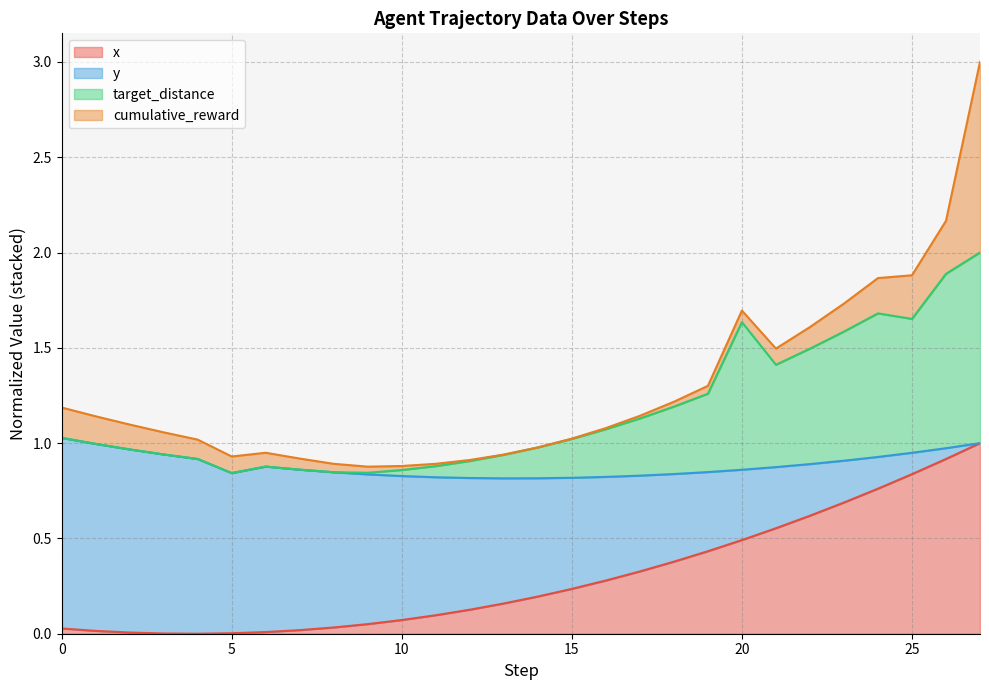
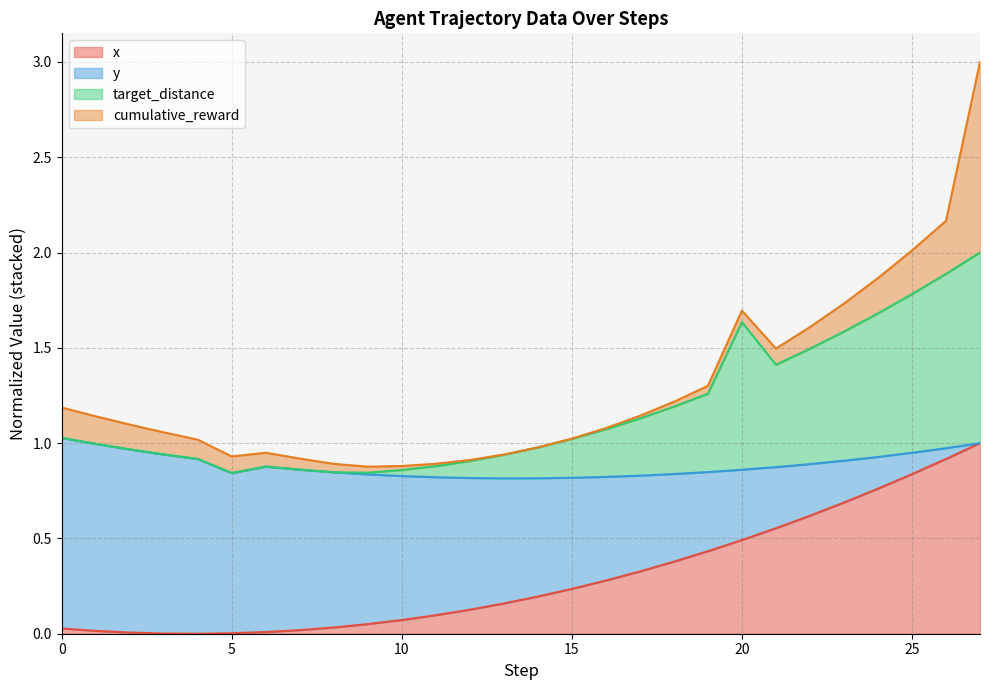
target_distance, 25: 0.70 -> 0.83
